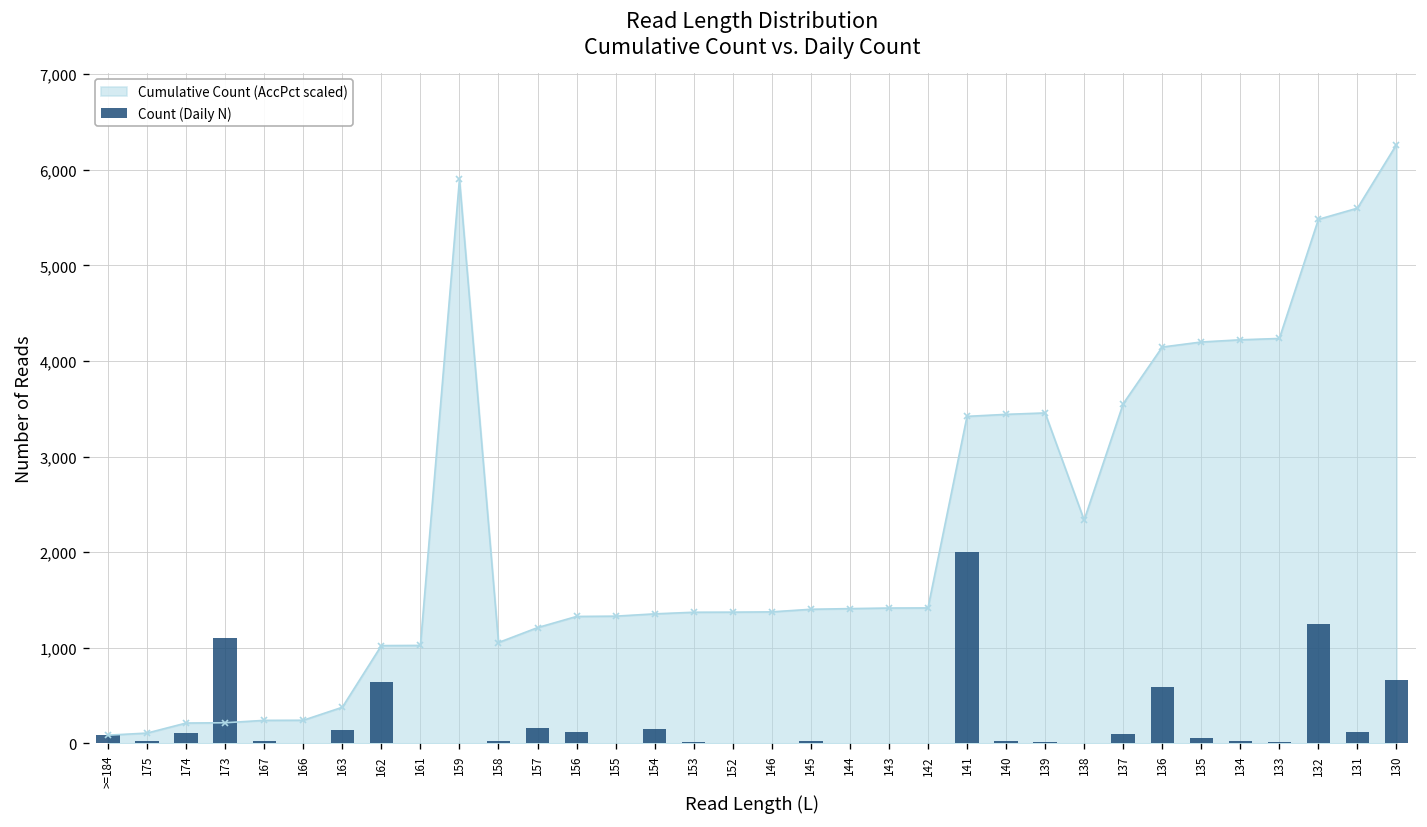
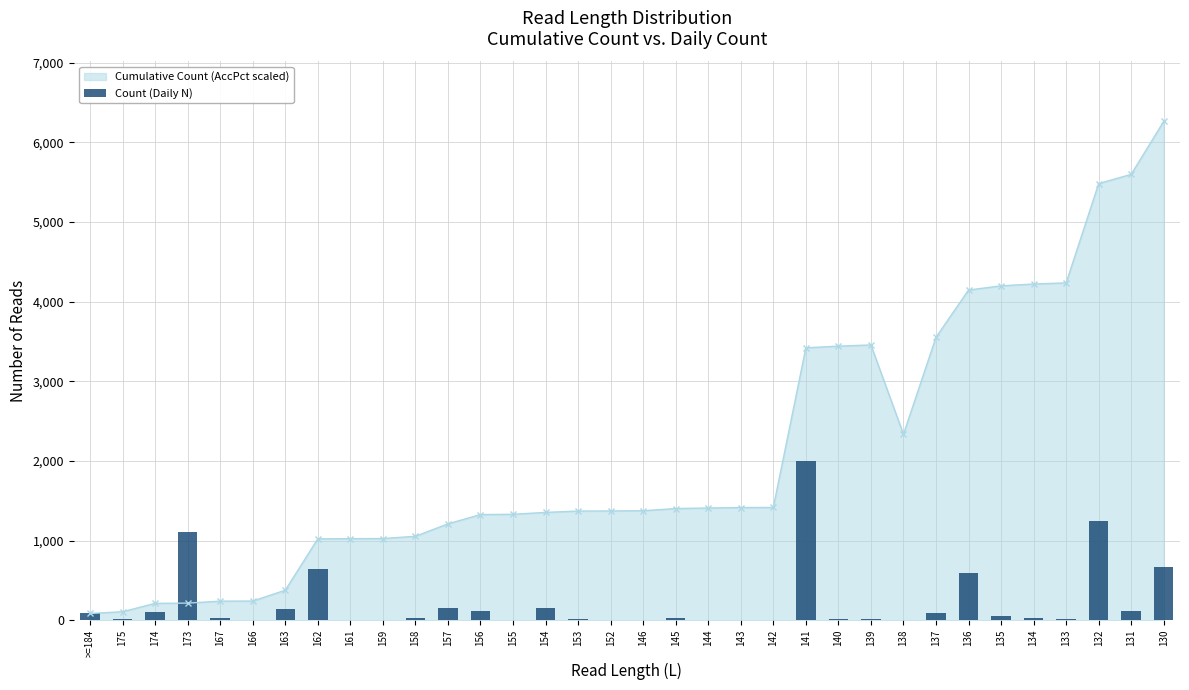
Cumulative Count (AccPct scaled), 159: 5,900 -> 1,000
